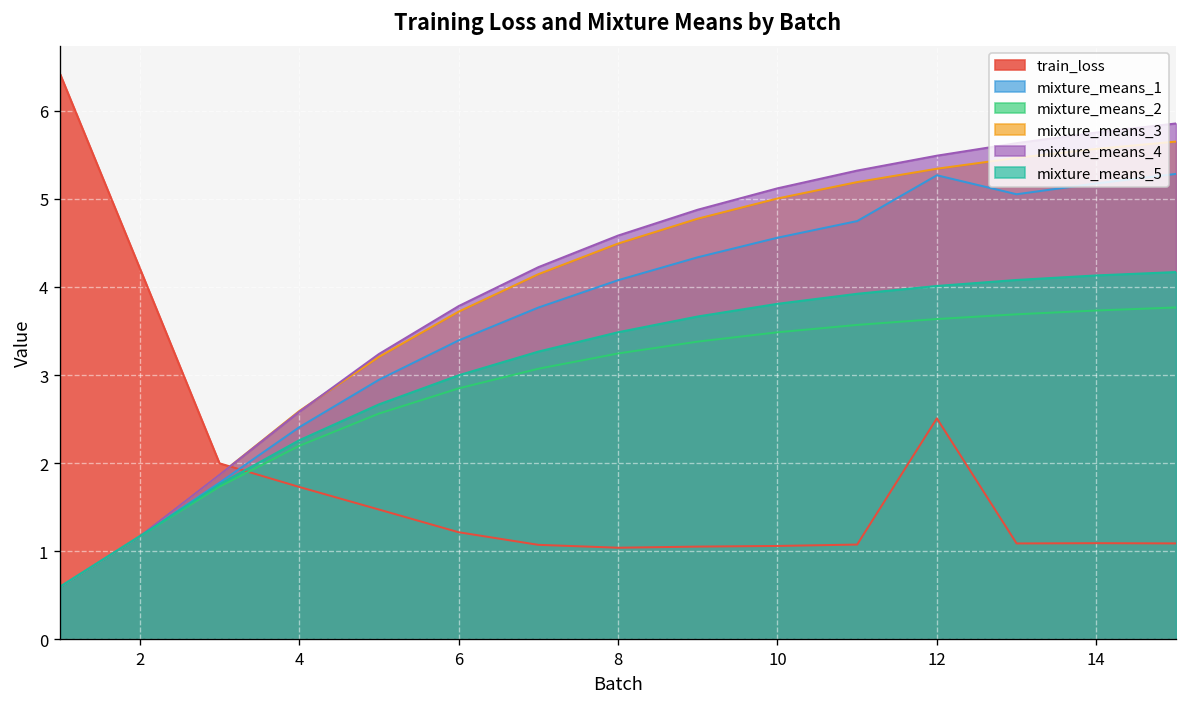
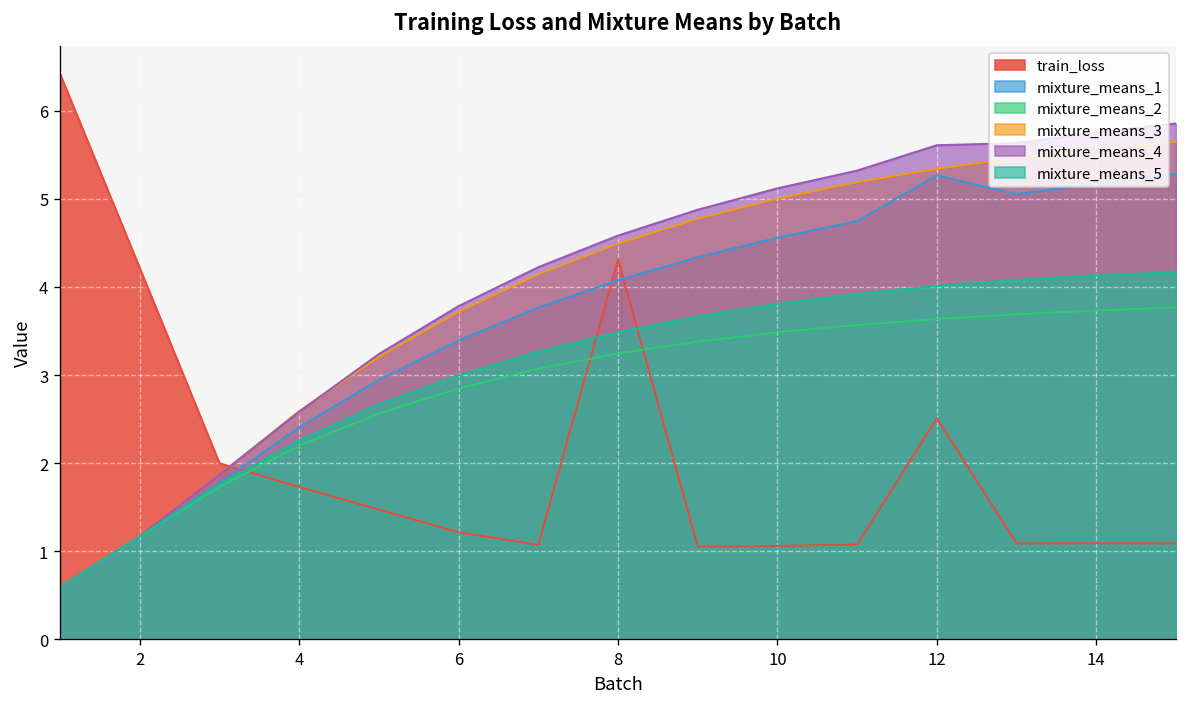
train_loss, 8: 1.0 -> 4.3
mixture_means_4, 12: 5.5 -> 5.6
